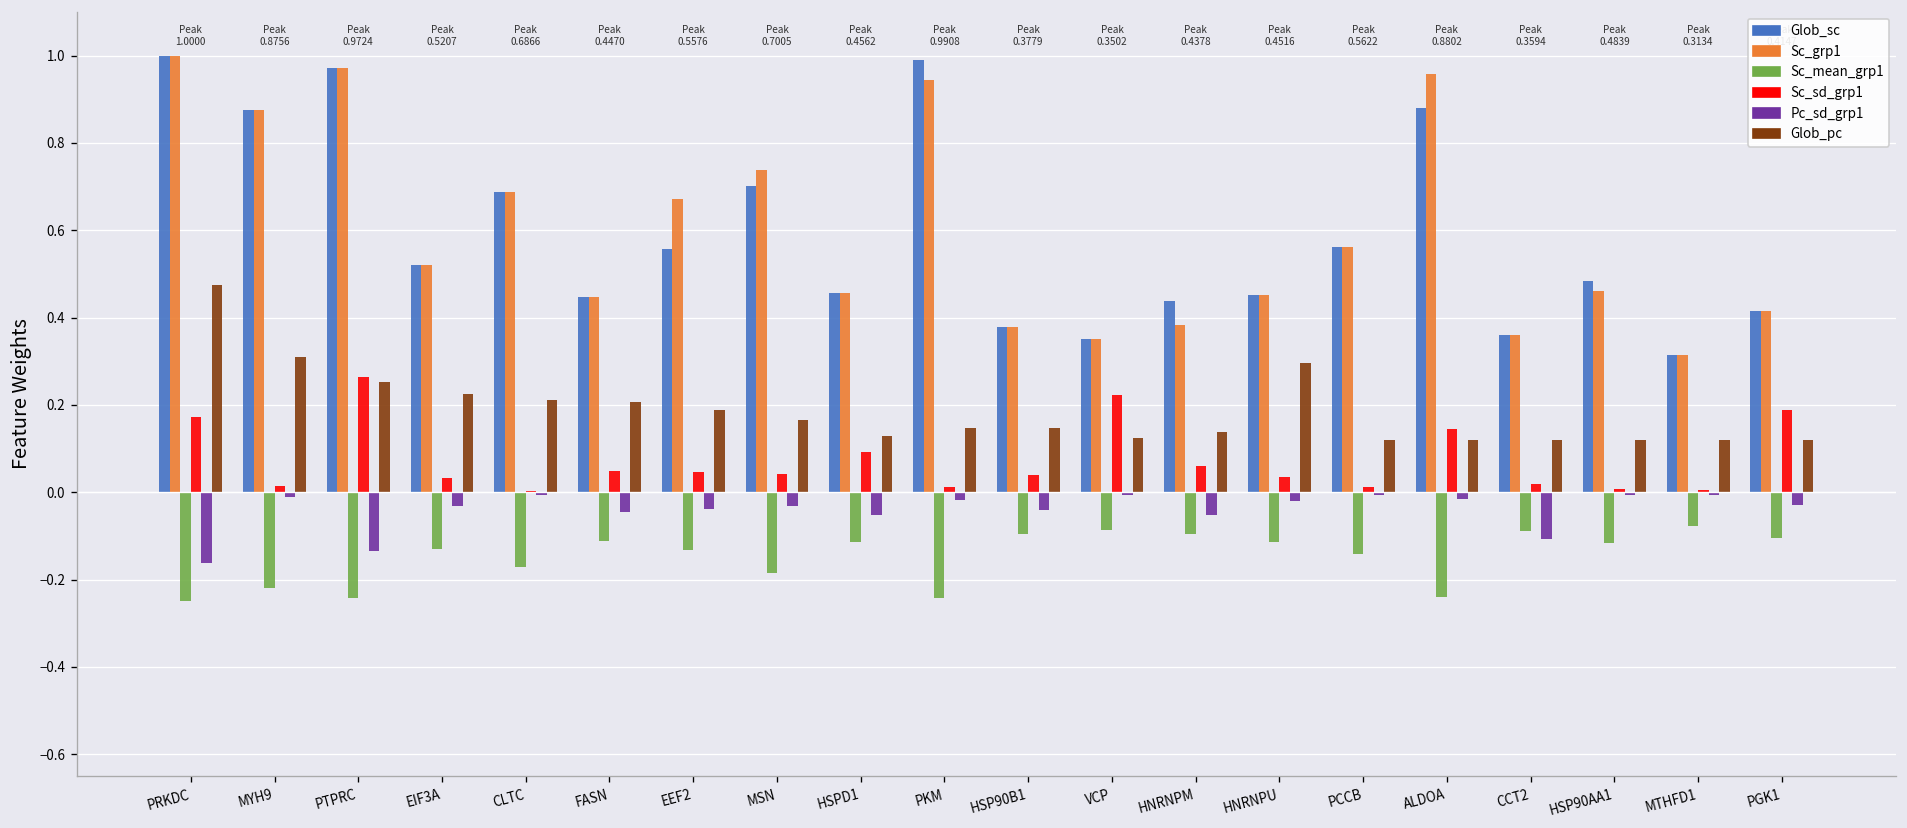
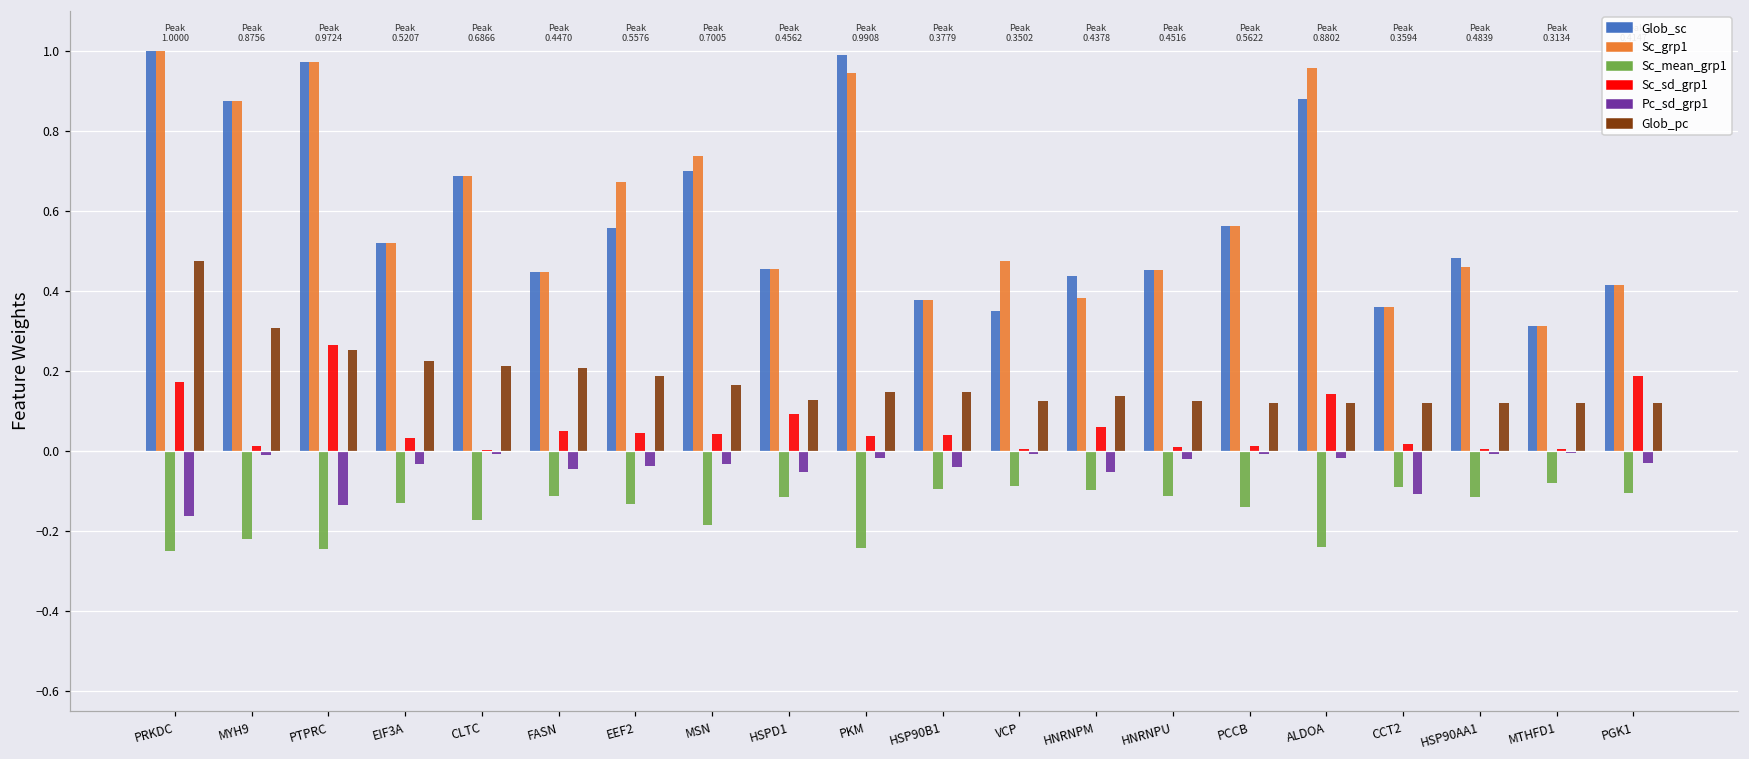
Sc_sd_grp1, PKM: 0.01 -> 0.04
Sc_grp1, VCP: 0.35 -> 0.47
Sc_sd_grp1, VCP: 0.22 -> 0.01
Sc_sd_grp1, HNRNPU: 0.04 -> 0.01
Glob_pc, HNRNPU: 0.29 -> 0.12
